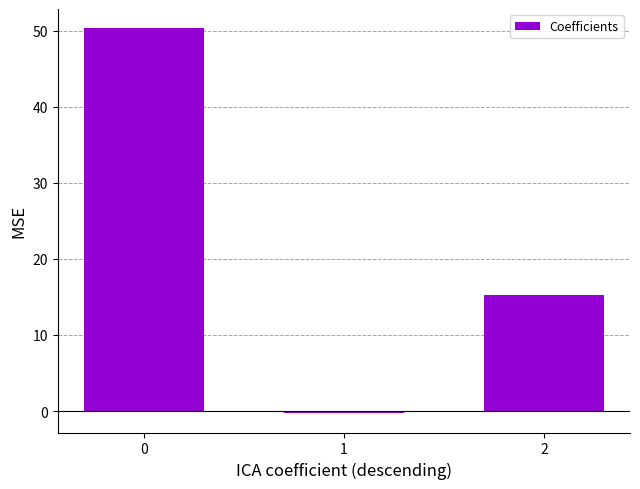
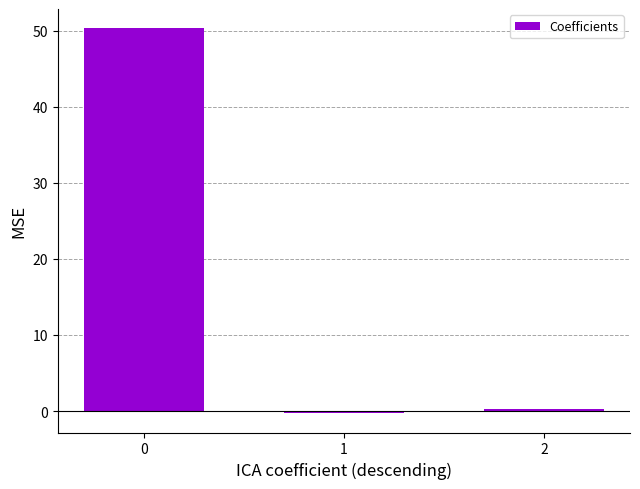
2: 15 -> 0
